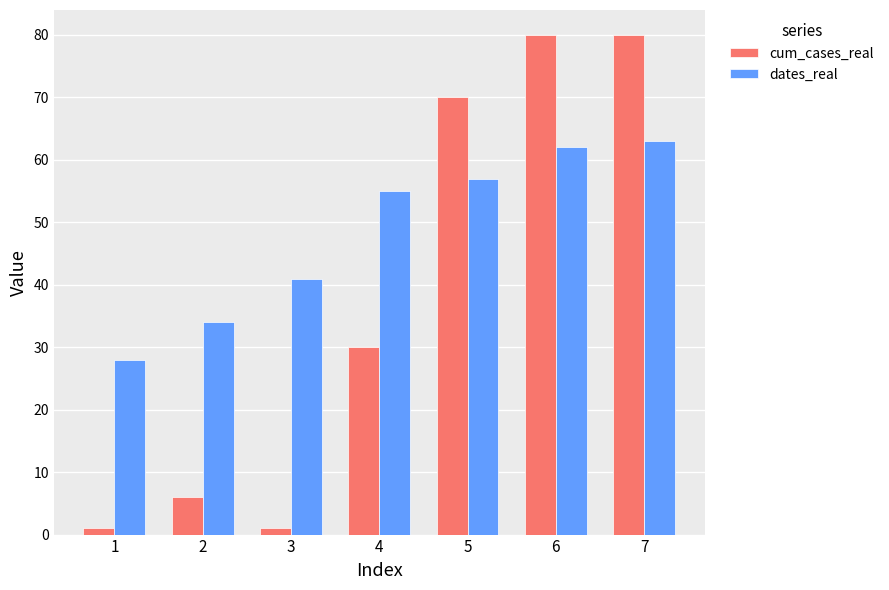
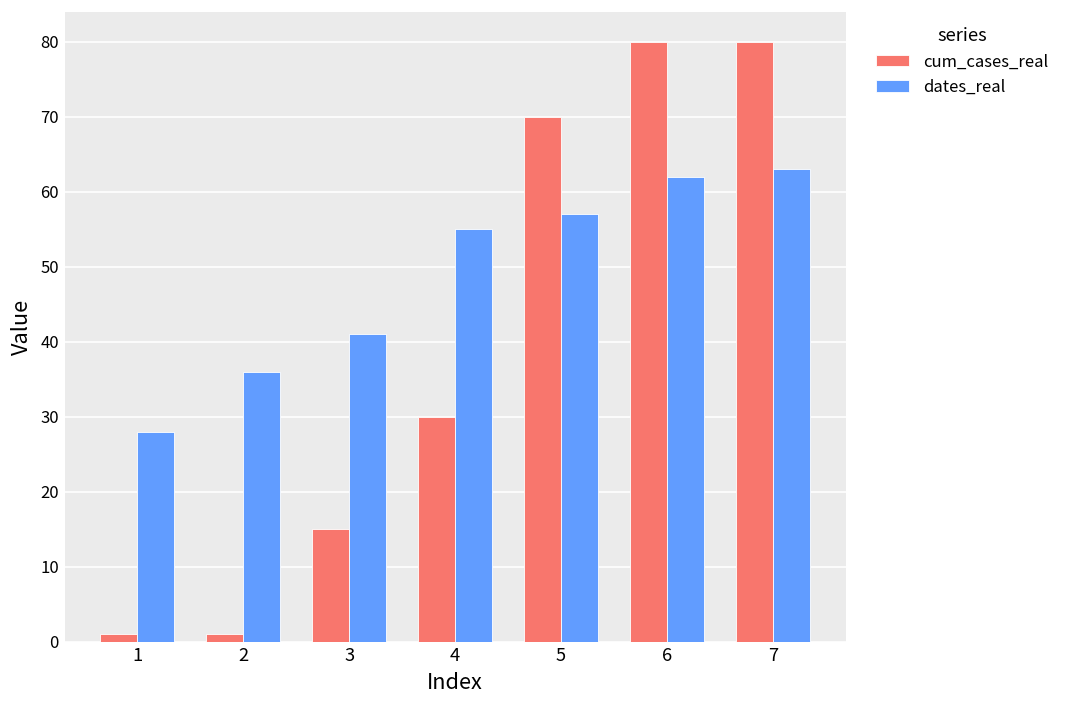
cum_cases_real, 2: 6 -> 1
dates_real, 2: 34 -> 36
cum_cases_real, 3: 1 -> 15
